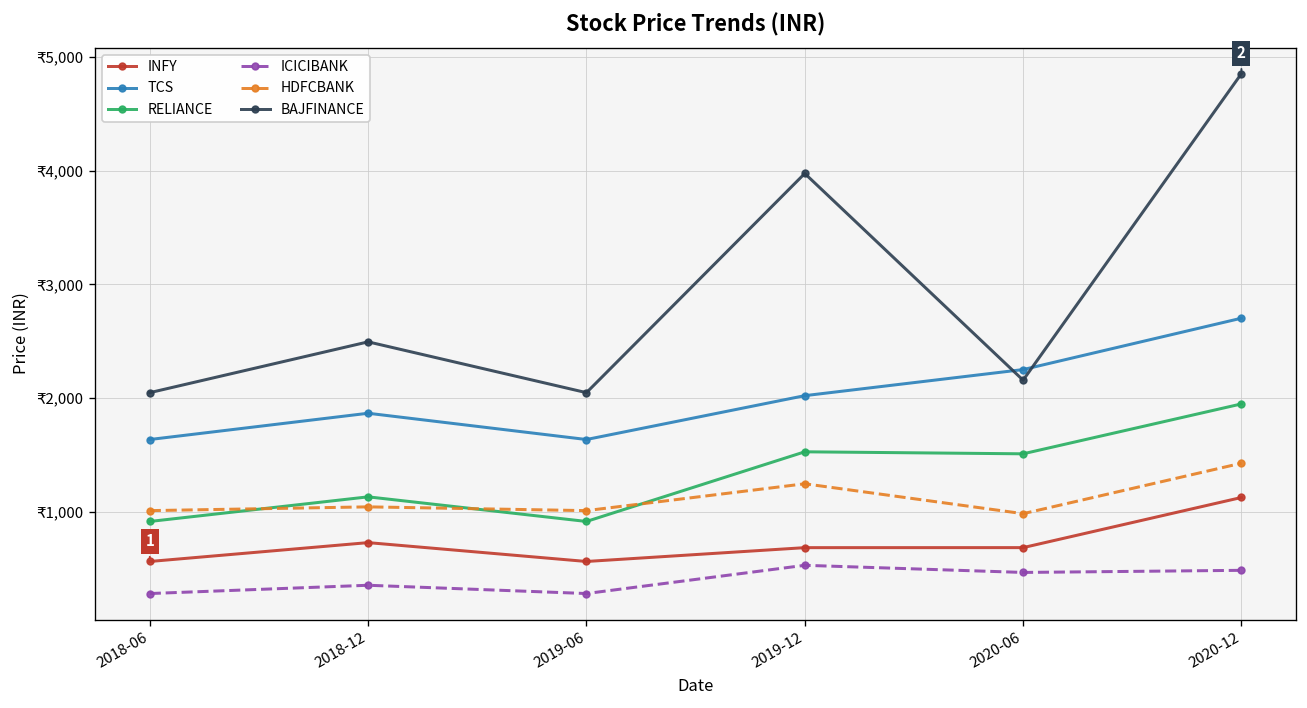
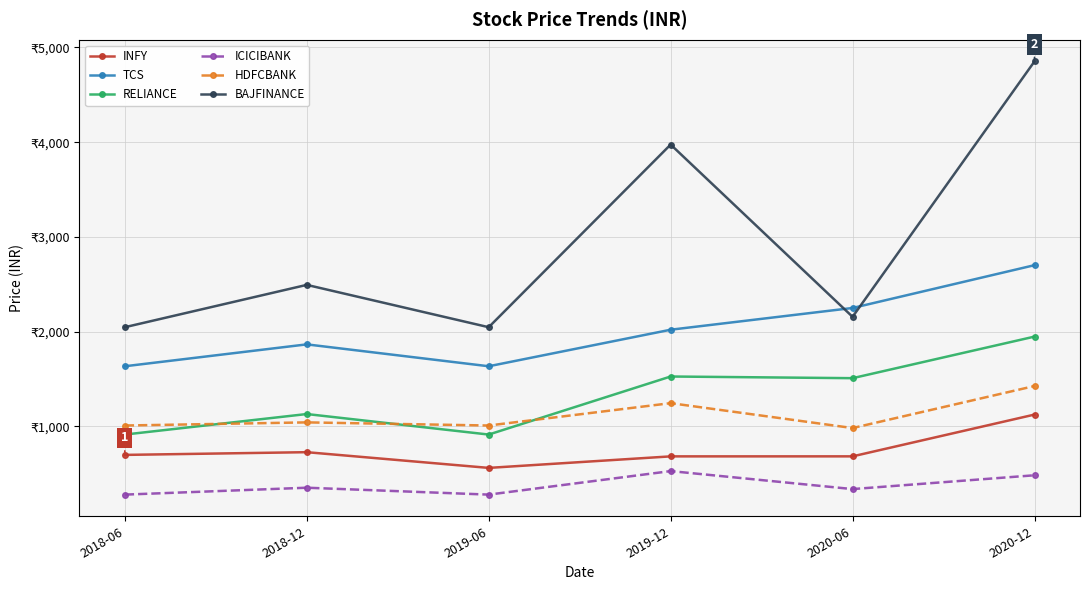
INFY, 2018-06: ₹600 -> ₹700
ICICIBANK, 2020-06: ₹500 -> ₹300
